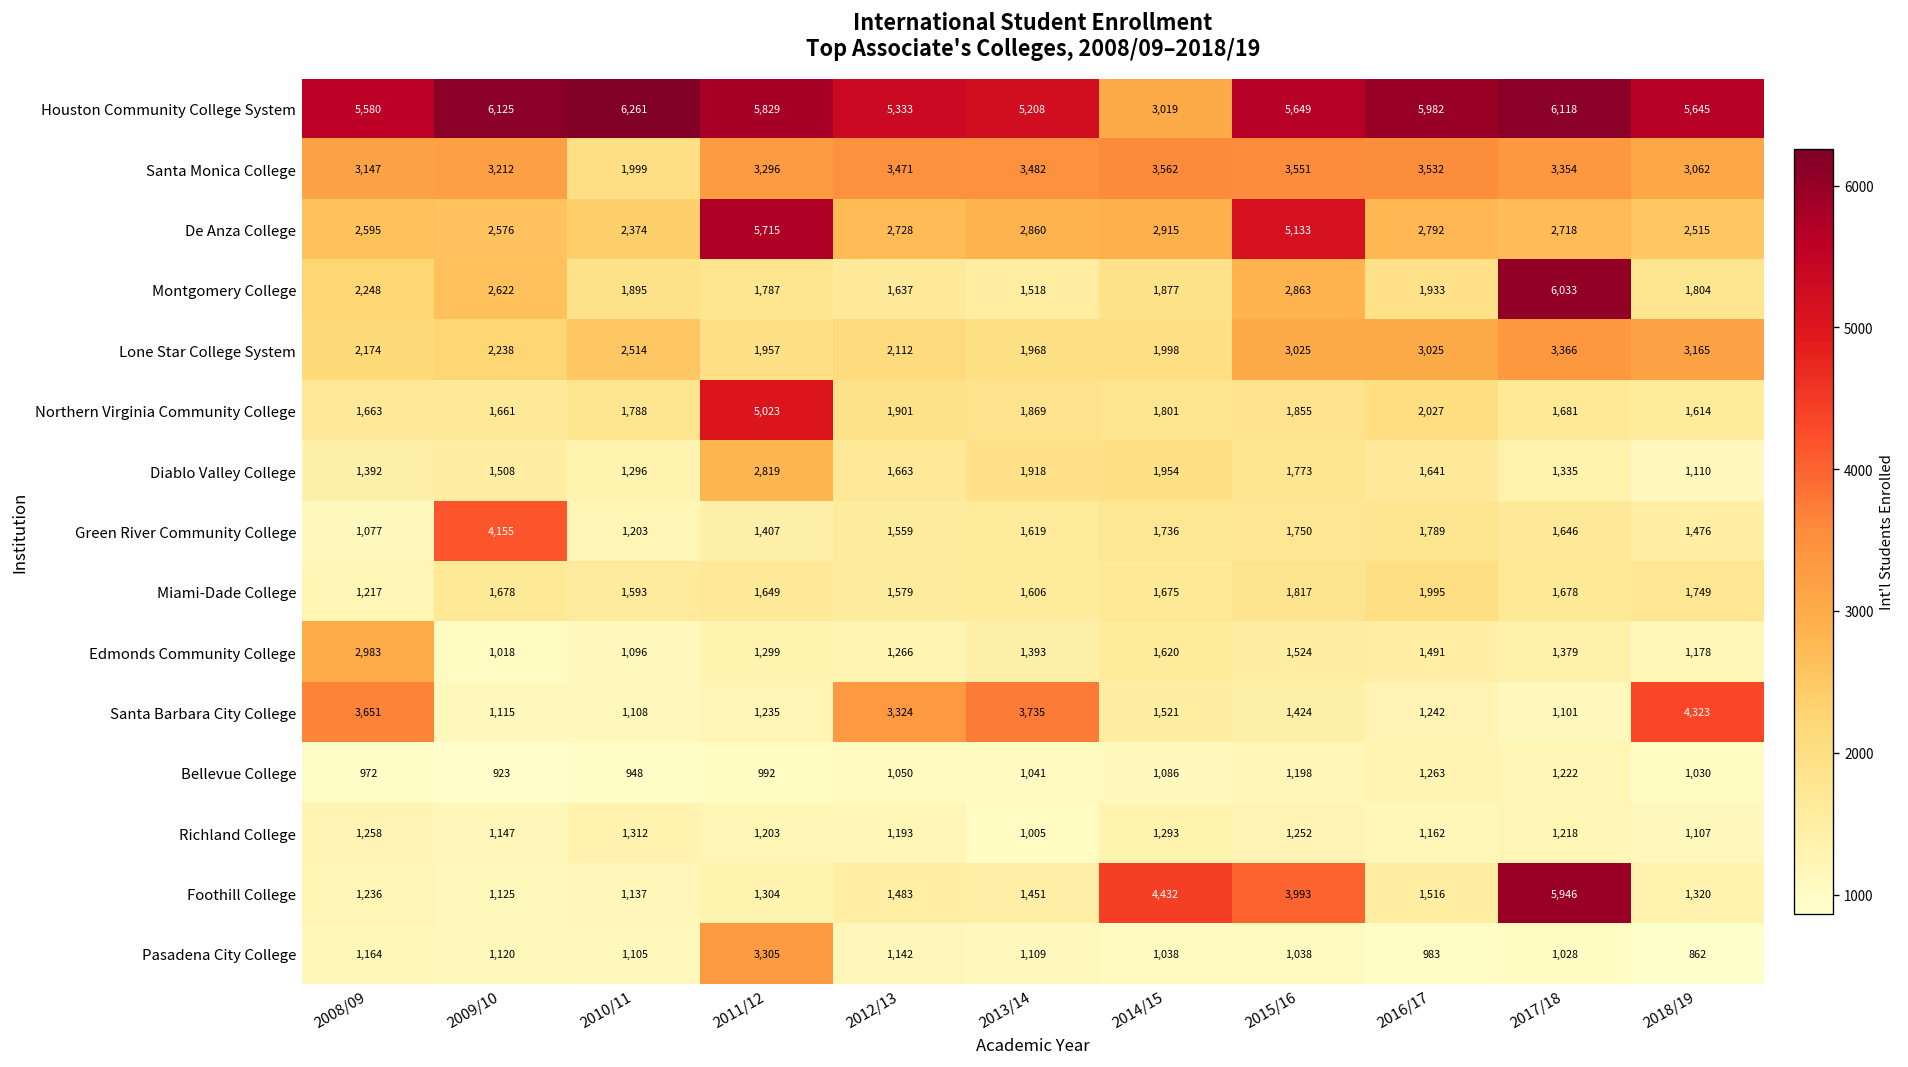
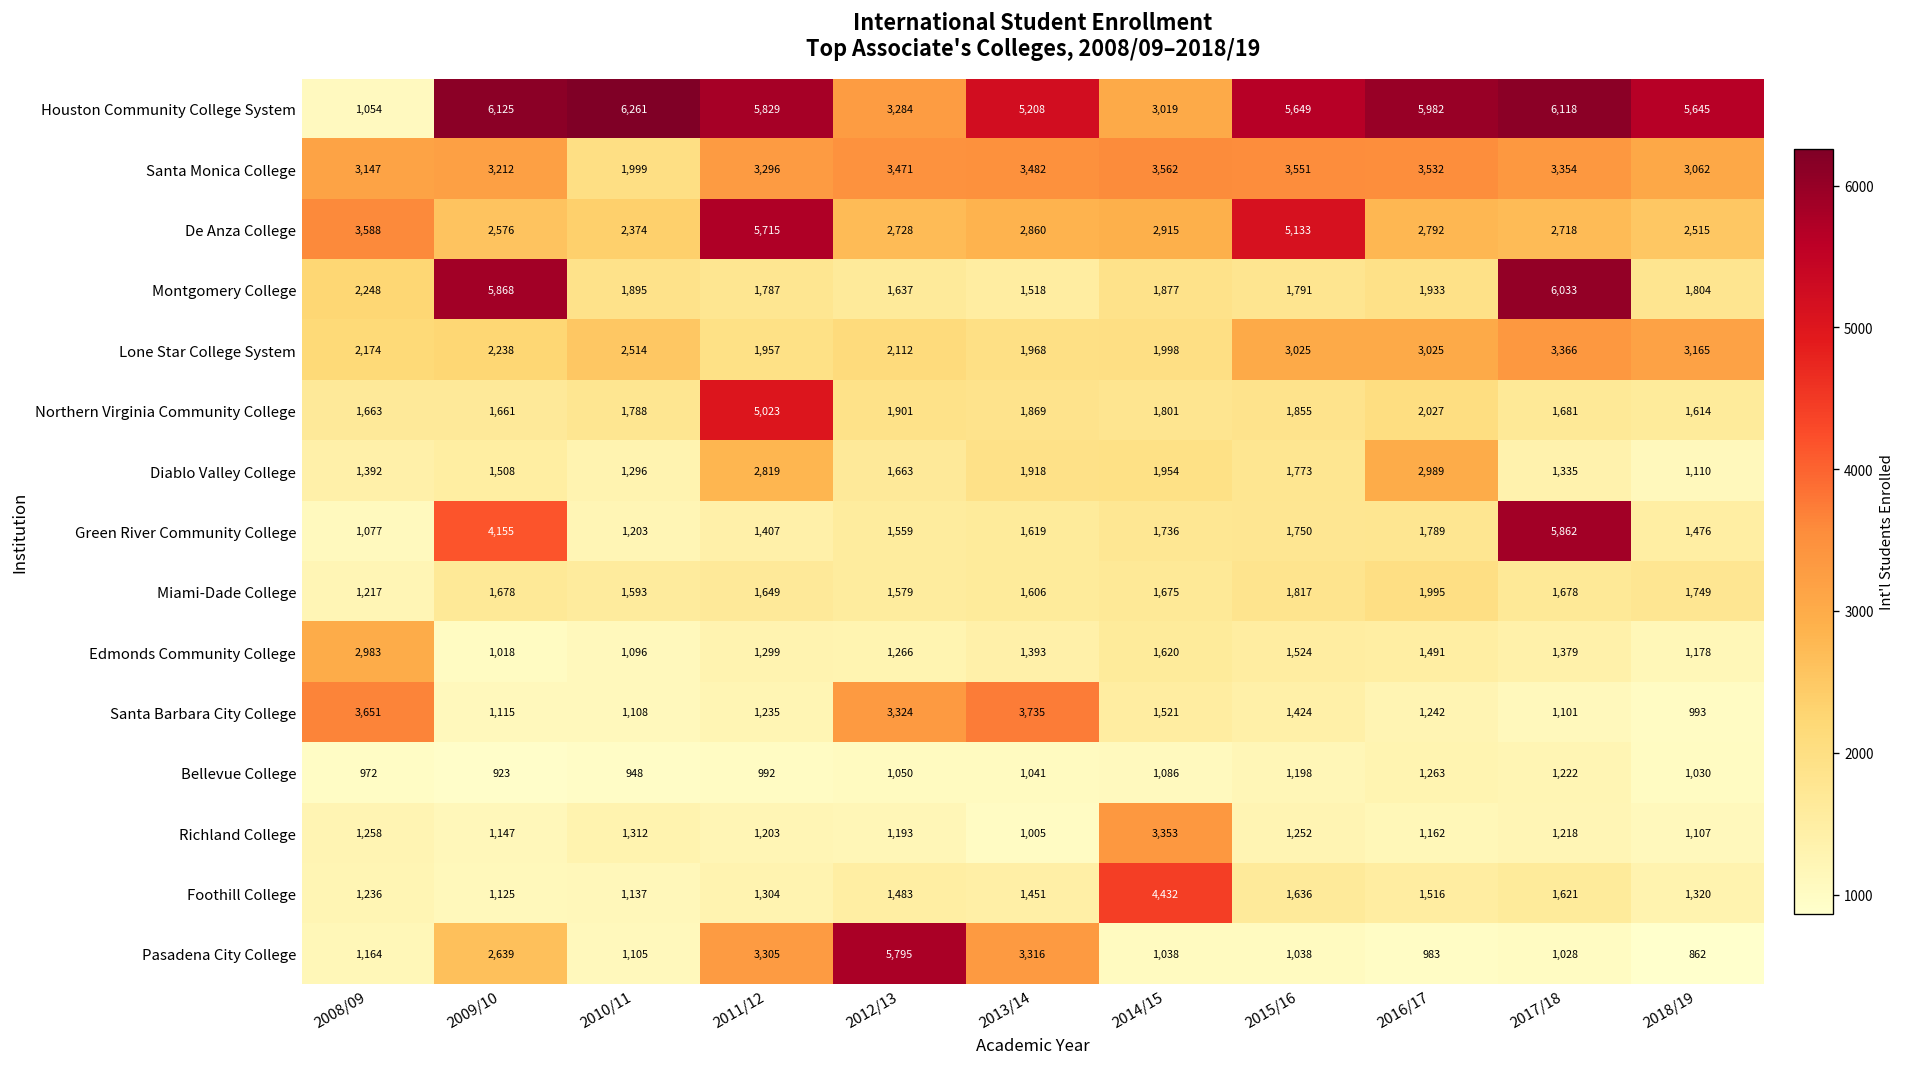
Houston Community College System, 2008/09: 5,580 -> 1,054
Houston Community College System, 2012/13: 5,333 -> 3,284
De Anza College, 2008/09: 2,595 -> 3,588
Montgomery College, 2009/10: 2,622 -> 5,868
Montgomery College, 2015/16: 2,863 -> 1,791
Diablo Valley College, 2016/17: 1,641 -> 2,989
Green River Community College, 2017/18: 1,646 -> 5,862
Santa Barbara City College, 2018/19: 4,323 -> 993
Richland College, 2014/15: 1,293 -> 3,353
Foothill College, 2015/16: 3,993 -> 1,636
Foothill College, 2017/18: 5,946 -> 1,621
Pasadena City College, 2009/10: 1,120 -> 2,639
Pasadena City College, 2012/13: 1,142 -> 5,795
Pasadena City College, 2013/14: 1,109 -> 3,316
